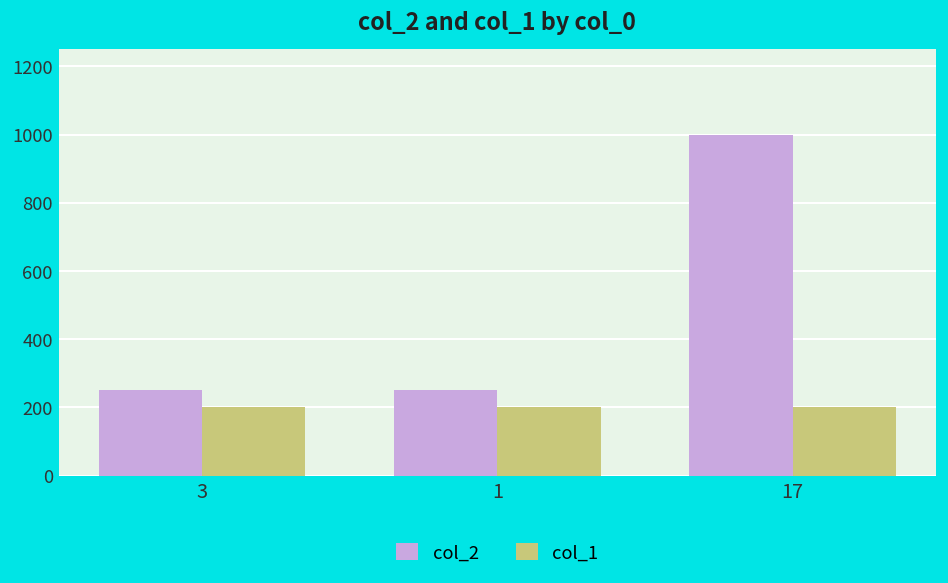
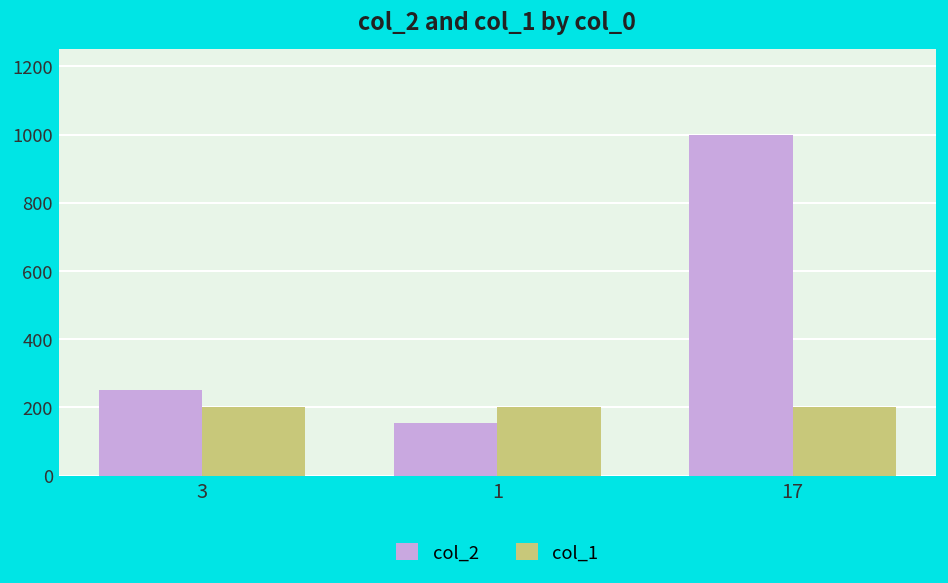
col_2, 1: 250 -> 150
